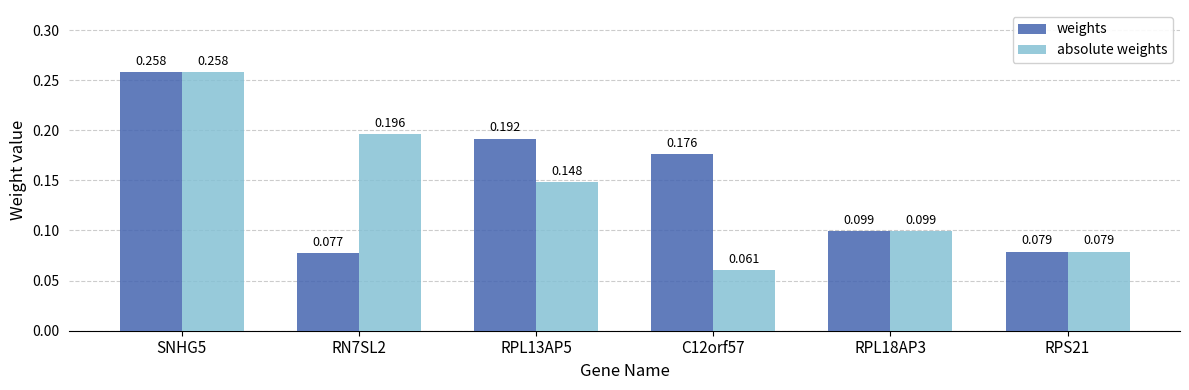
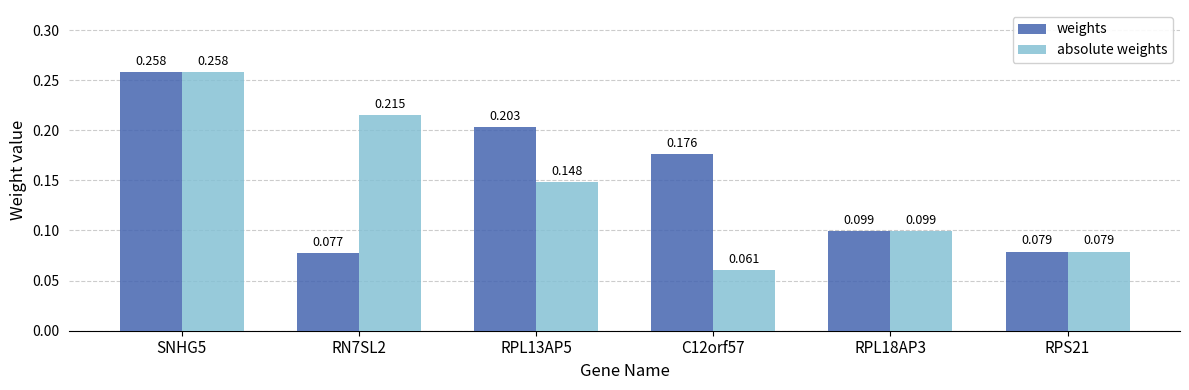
absolute weights, RN7SL2: 0.196 -> 0.215
weights, RPL13AP5: 0.192 -> 0.203
